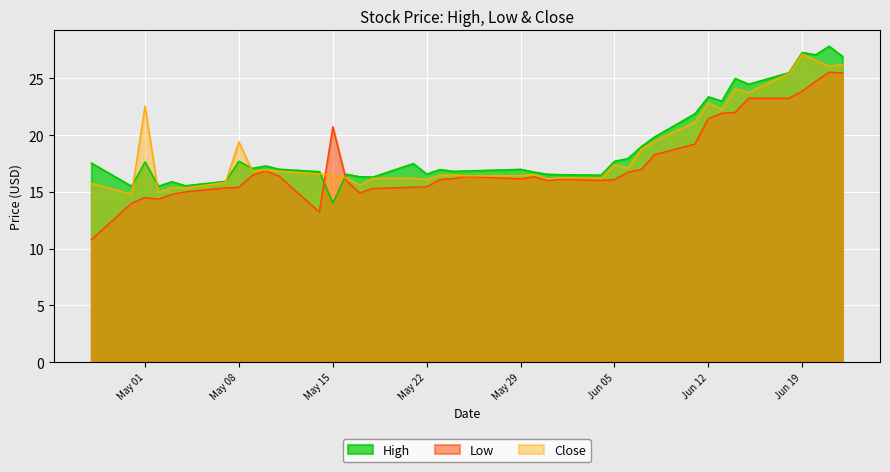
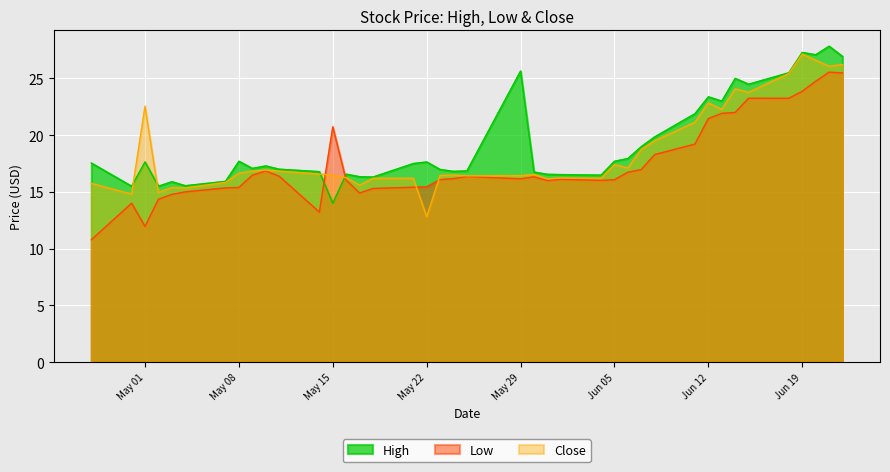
Low, May 01: 14.5 -> 12.0
Close, May 08: 19.4 -> 16.7
High, May 22: 16.6 -> 17.6
Close, May 22: 16.1 -> 12.8
High, May 29: 17.0 -> 25.7
